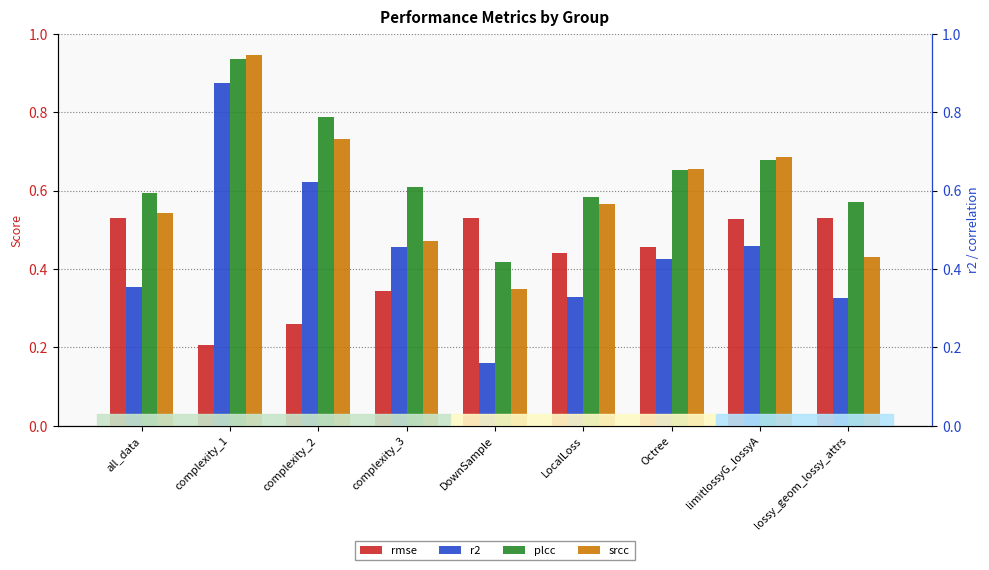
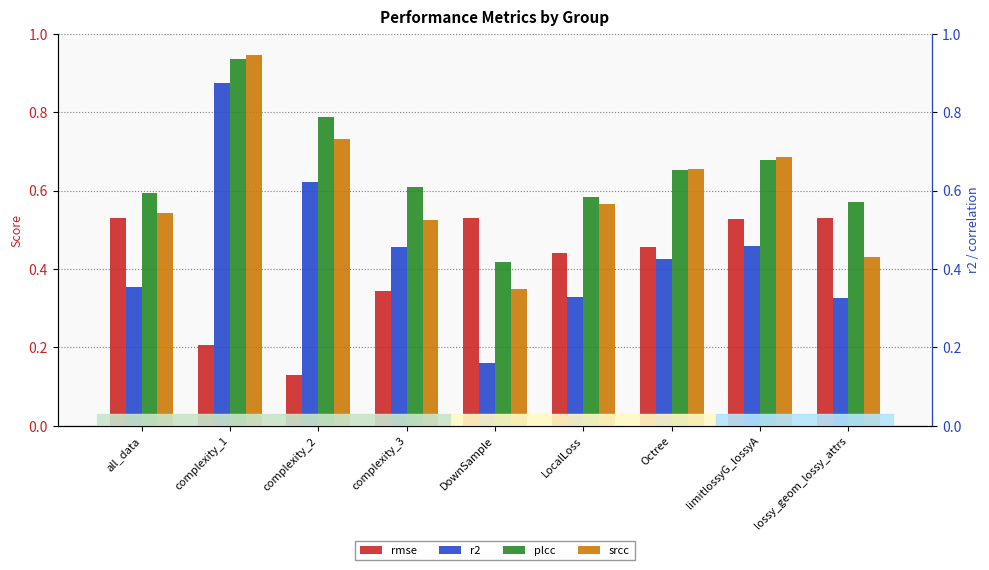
rmse, complexity_2: 0.26 -> 0.13
srcc, complexity_3: 0.47 -> 0.52
